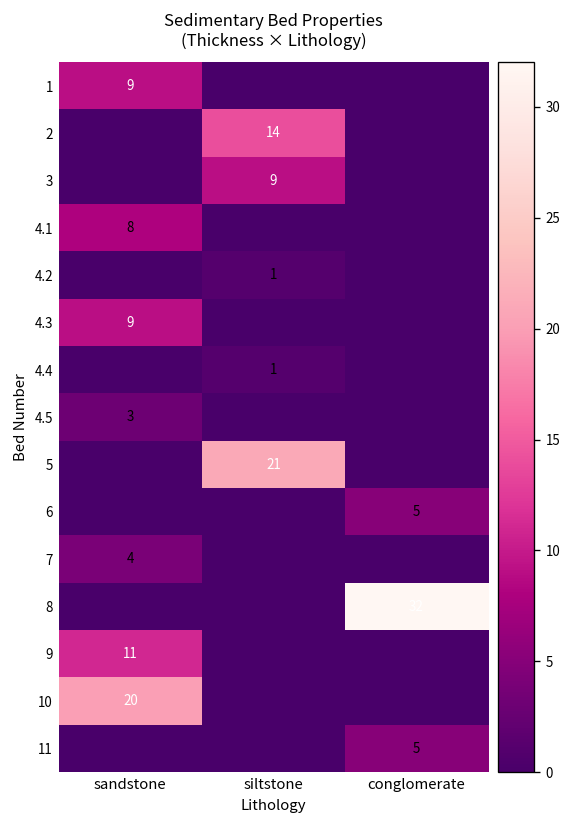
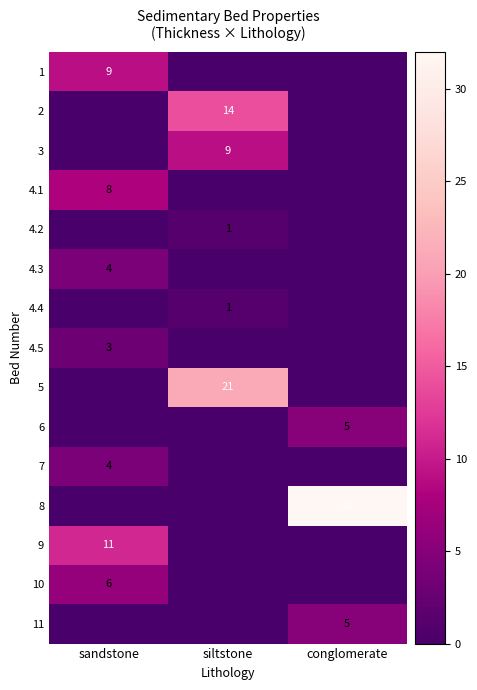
4.3, sandstone: 9 -> 4
10, sandstone: 20 -> 6
